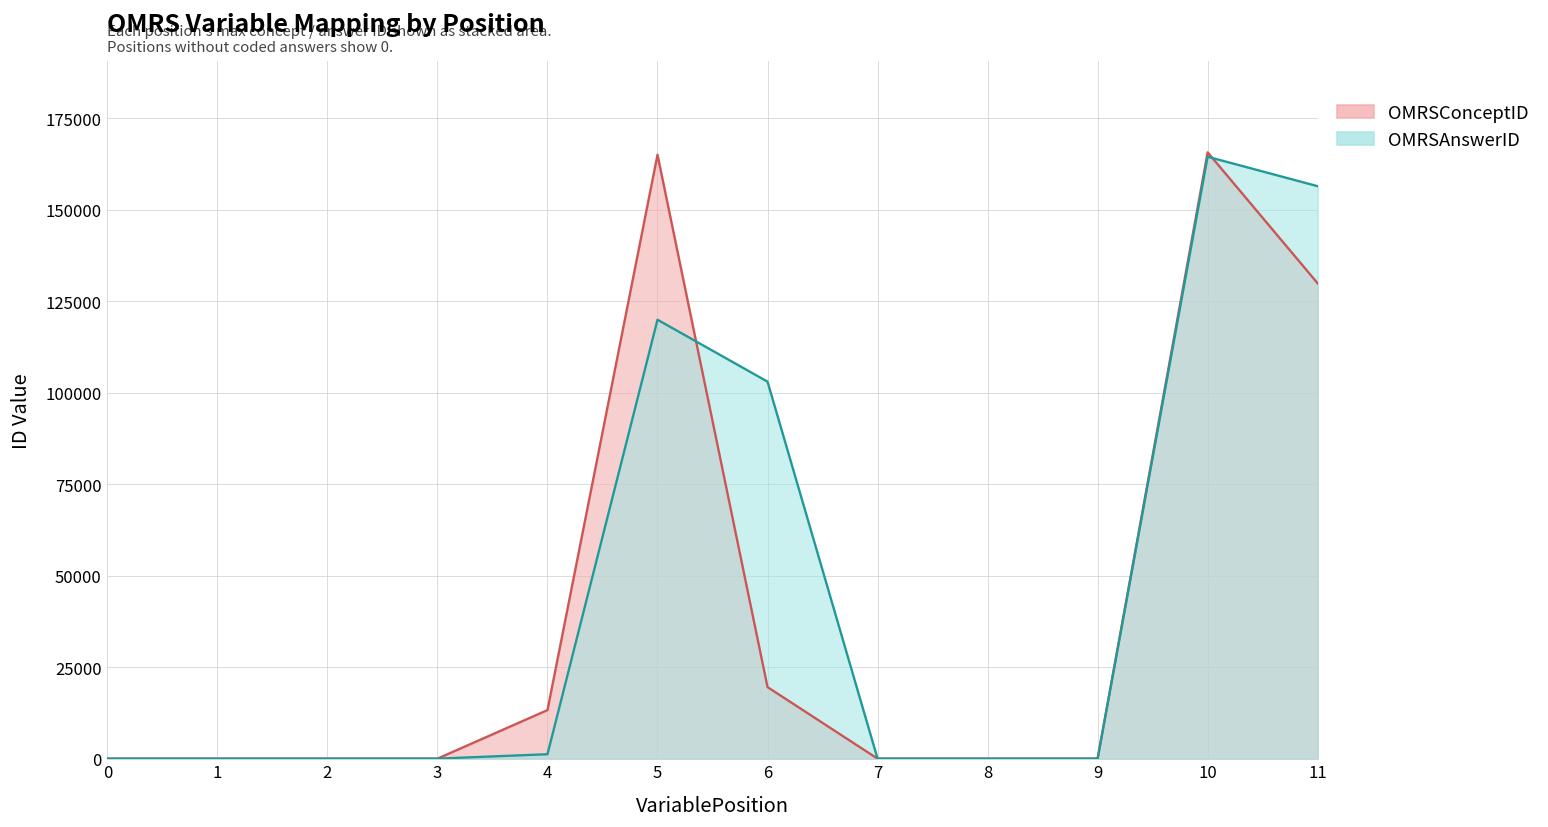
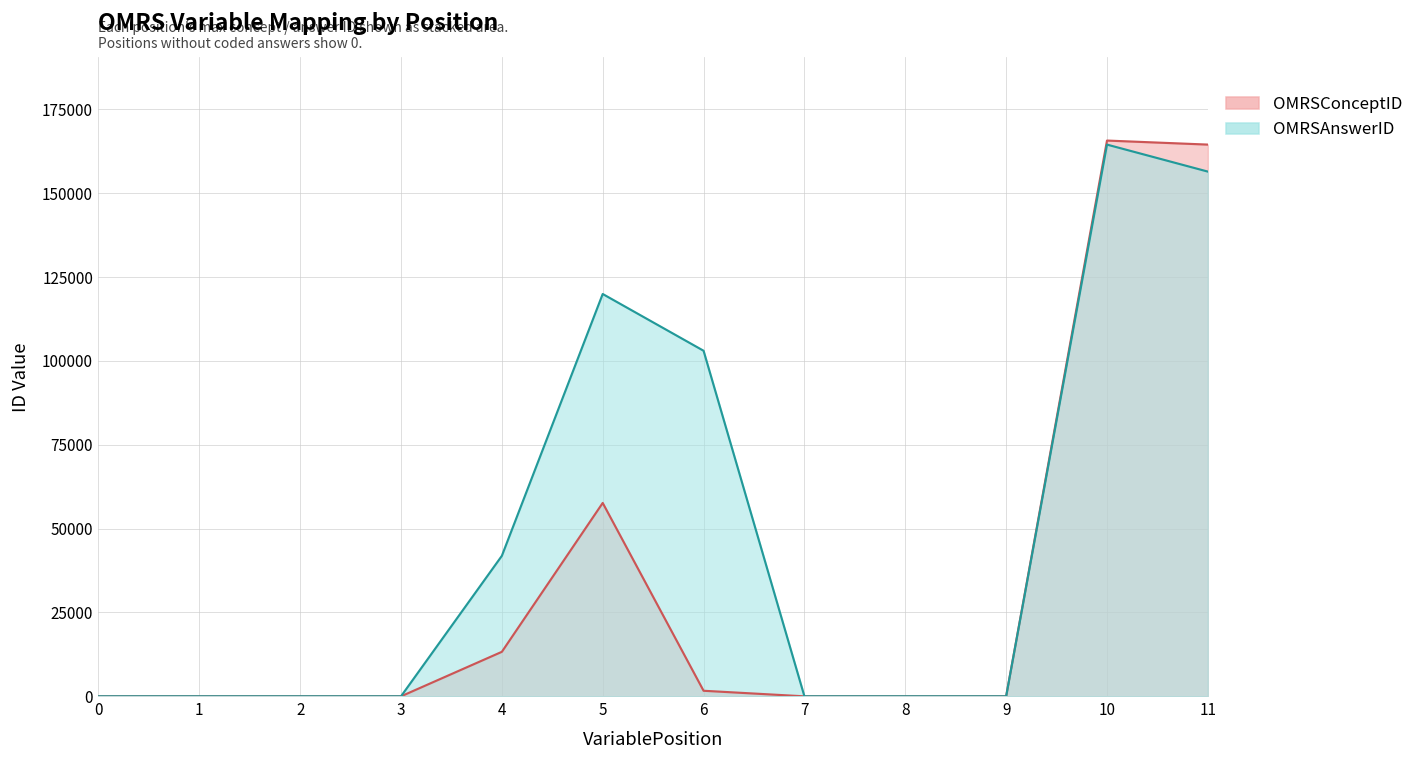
OMRSAnswerID, 4: 1000 -> 42000
OMRSConceptID, 5: 165000 -> 58000
OMRSConceptID, 6: 20000 -> 2000
OMRSConceptID, 11: 130000 -> 165000
